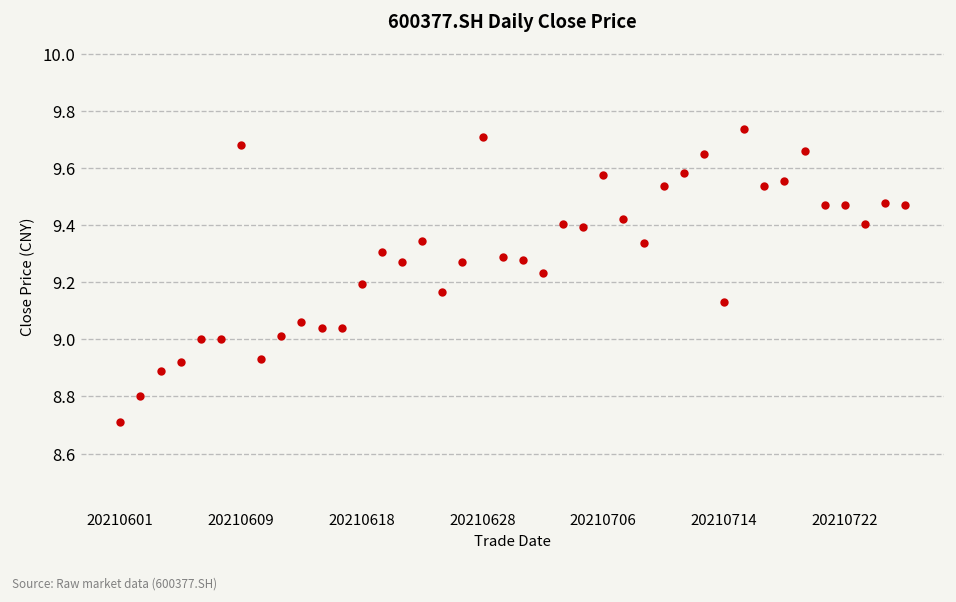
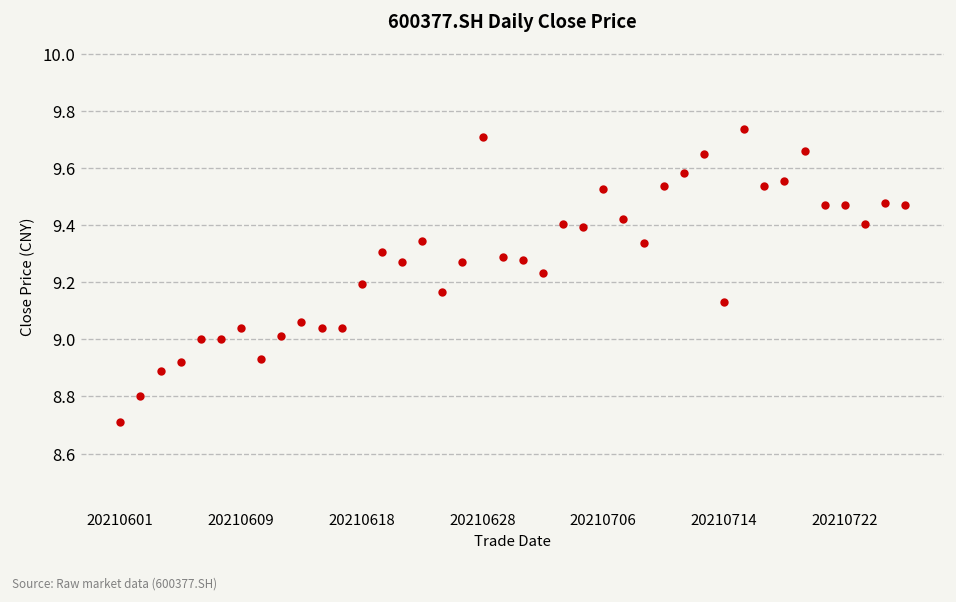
20210609: 9.68 -> 9.04
20210706: 9.58 -> 9.53
